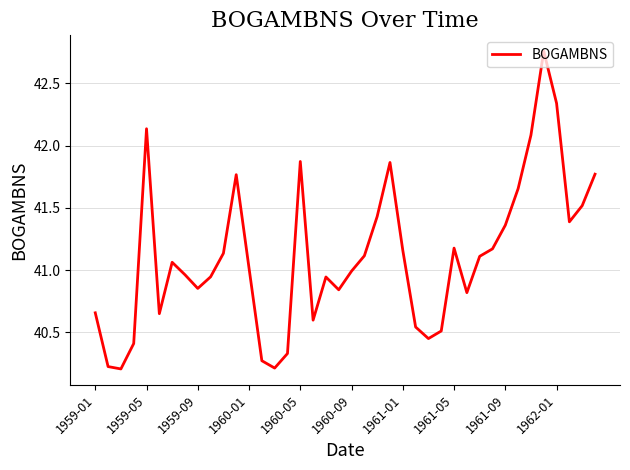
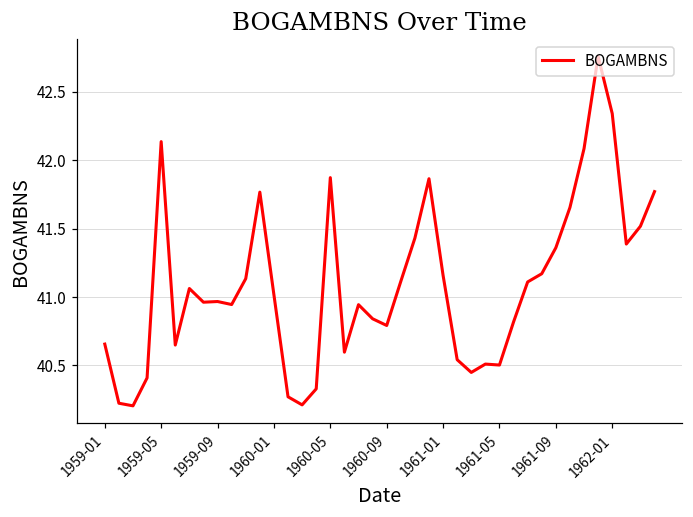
1959-09: 40.85 -> 40.97
1960-09: 40.99 -> 40.79
1961-05: 41.18 -> 40.50
